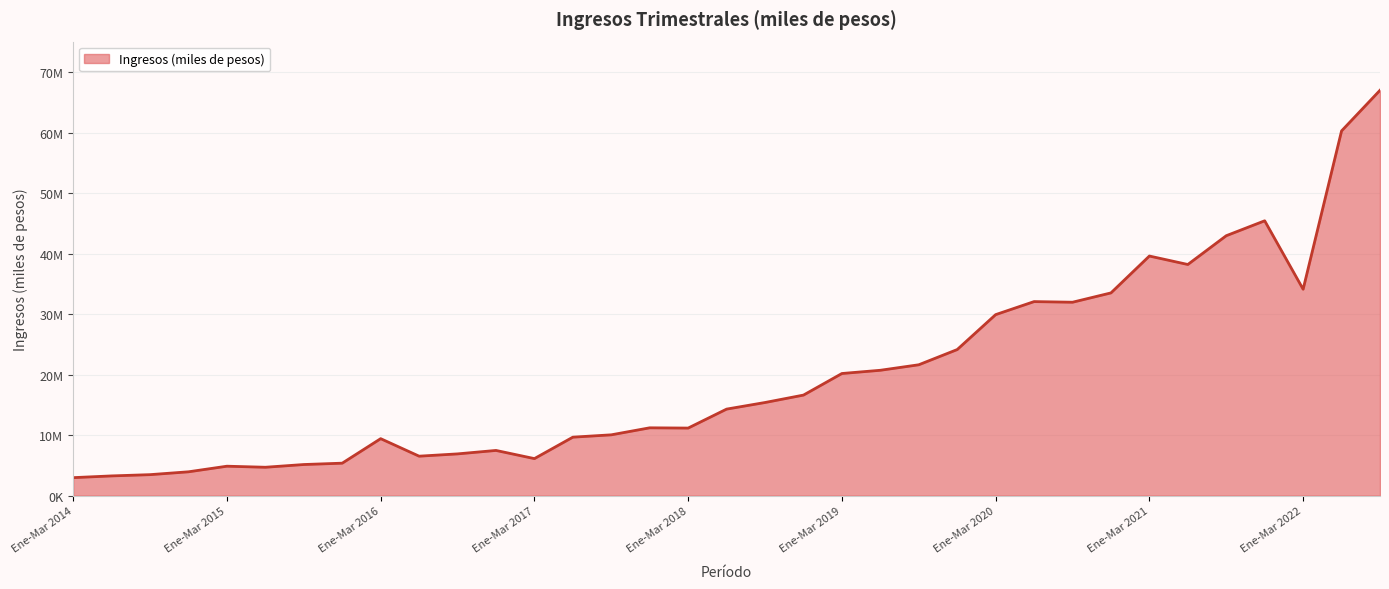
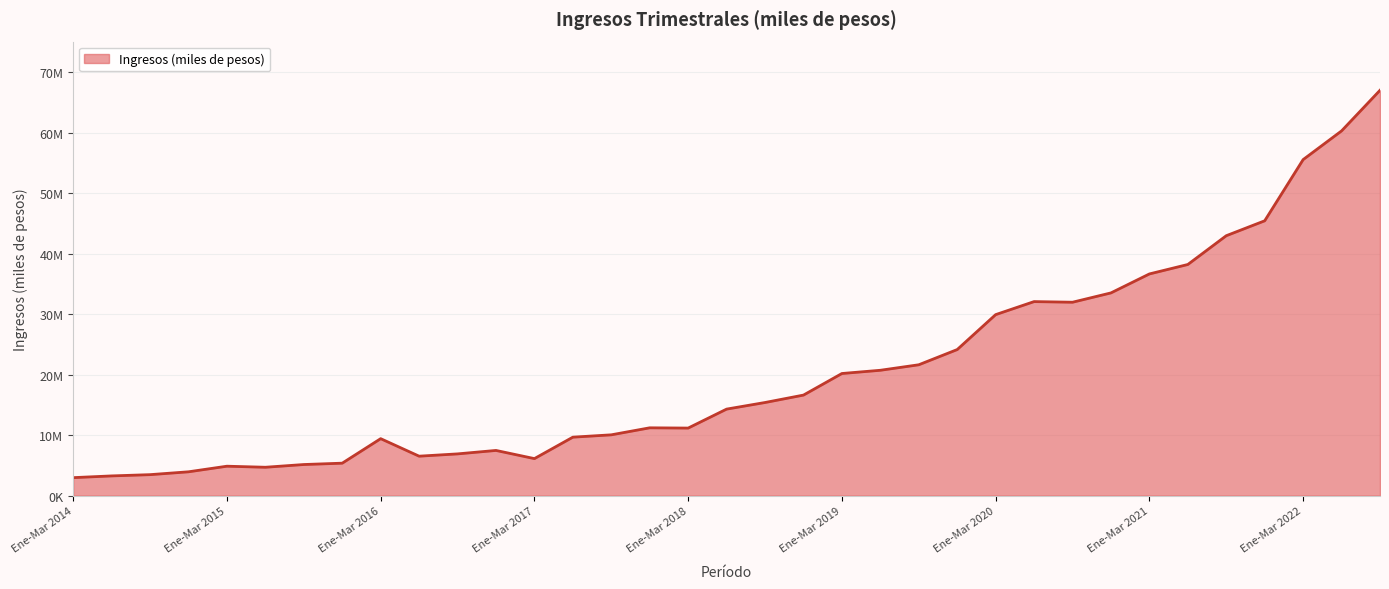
Ene-Mar 2021: 40000000 -> 37000000
Ene-Mar 2022: 34000000 -> 56000000
